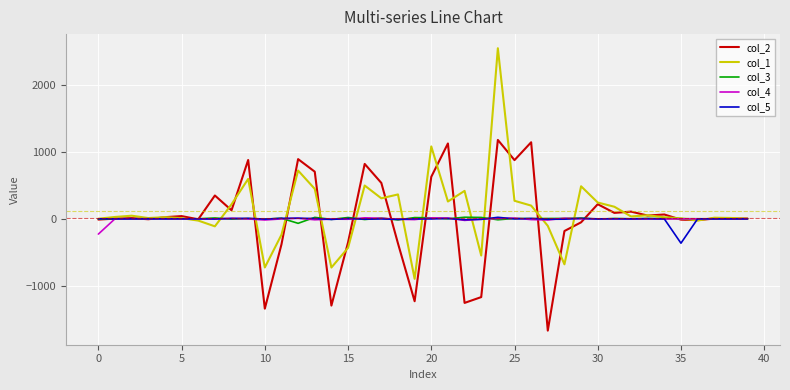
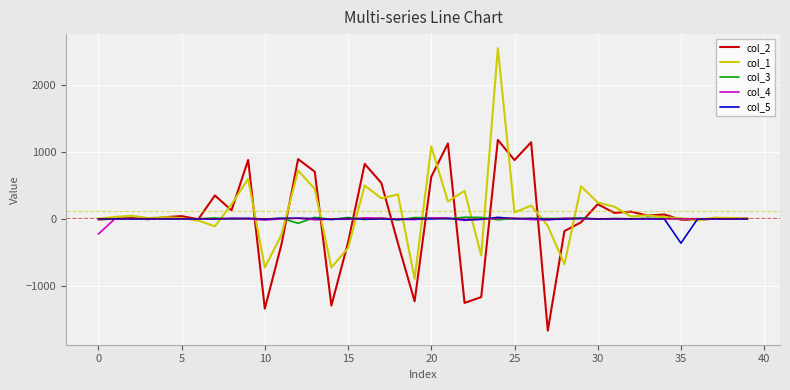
col_1, 25: 300 -> 100
